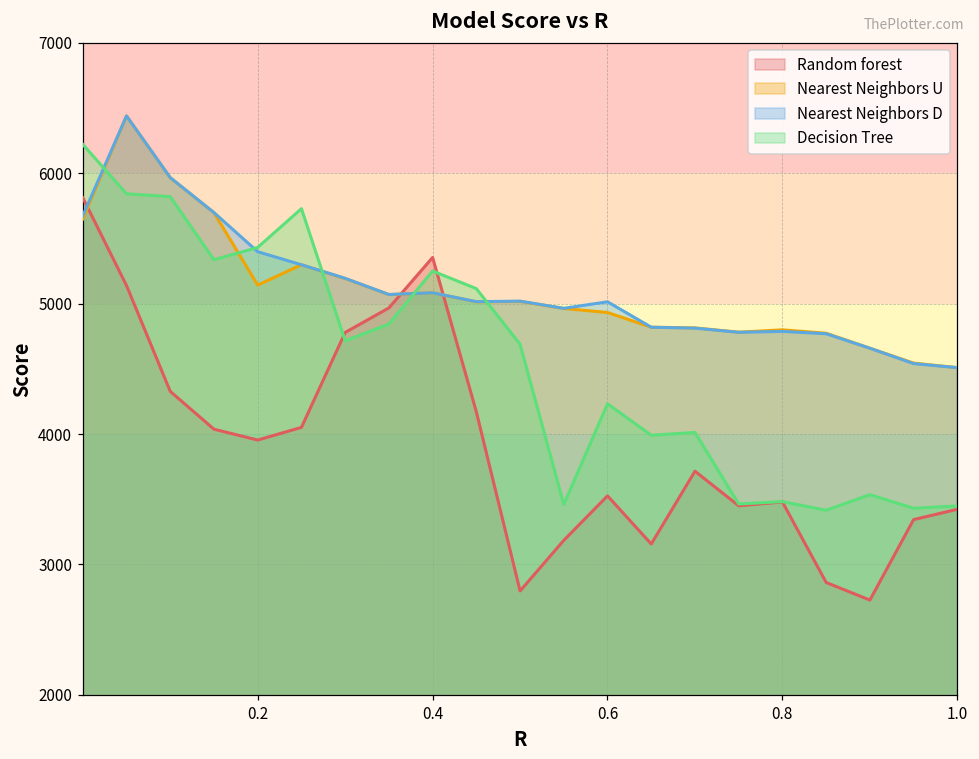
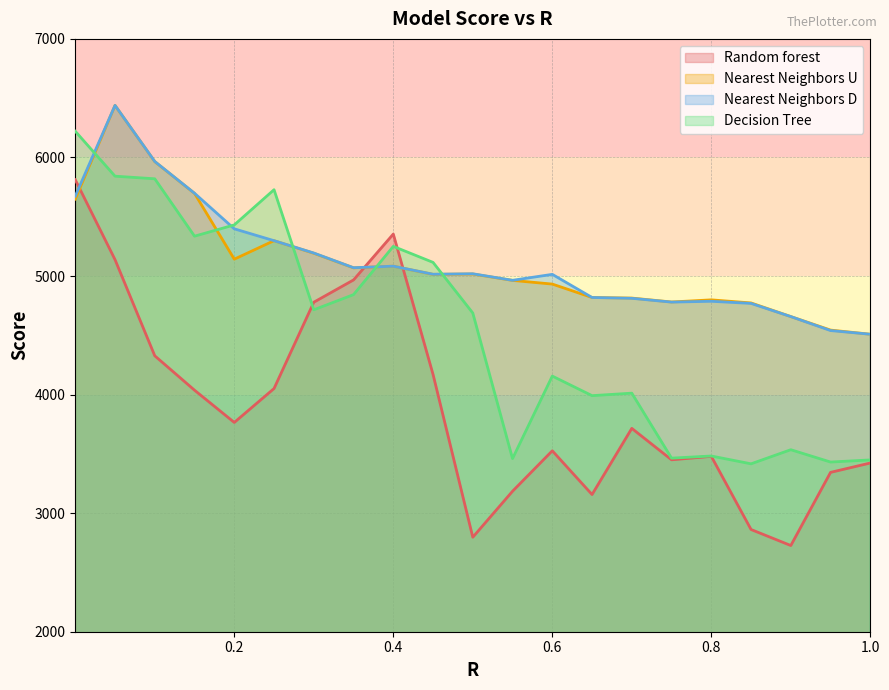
Random forest, 0.2: 3950 -> 3770
Decision Tree, 0.6: 4230 -> 4160
